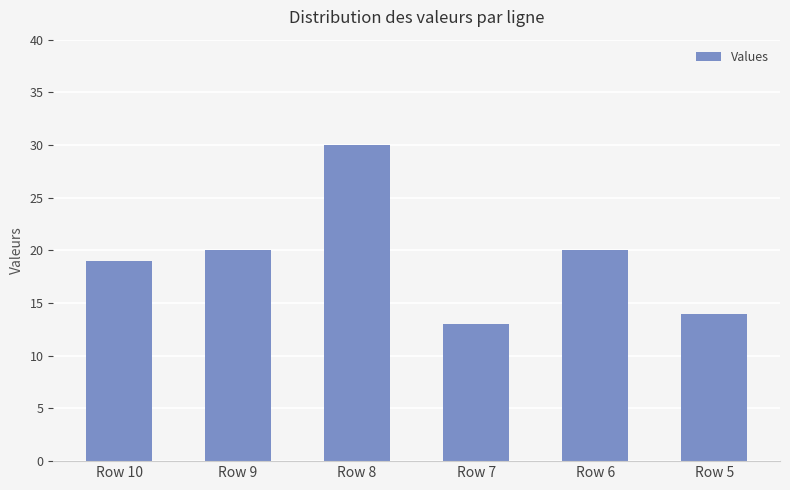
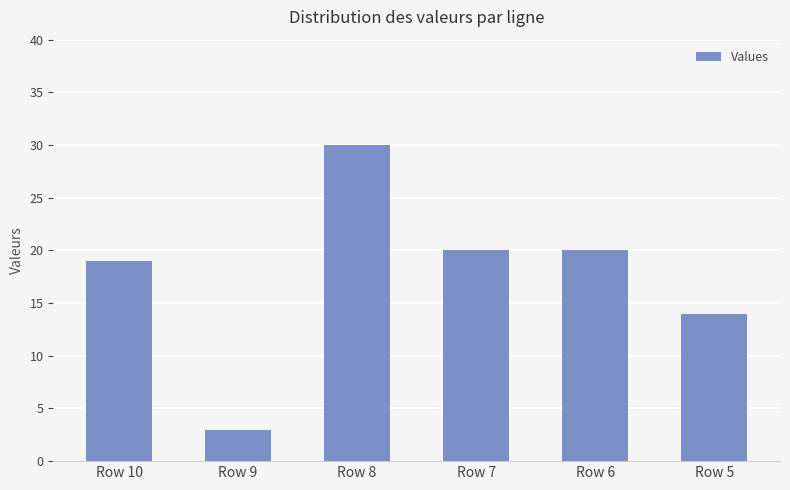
Row 9: 20 -> 3
Row 7: 13 -> 20
